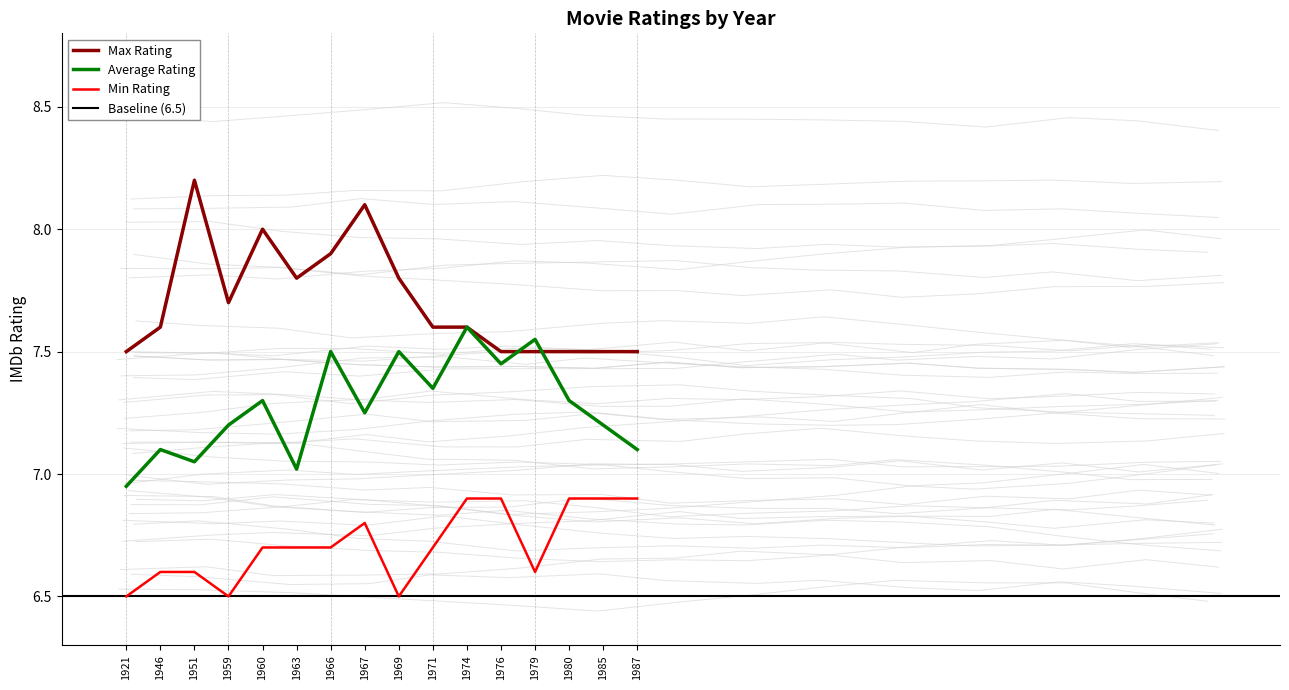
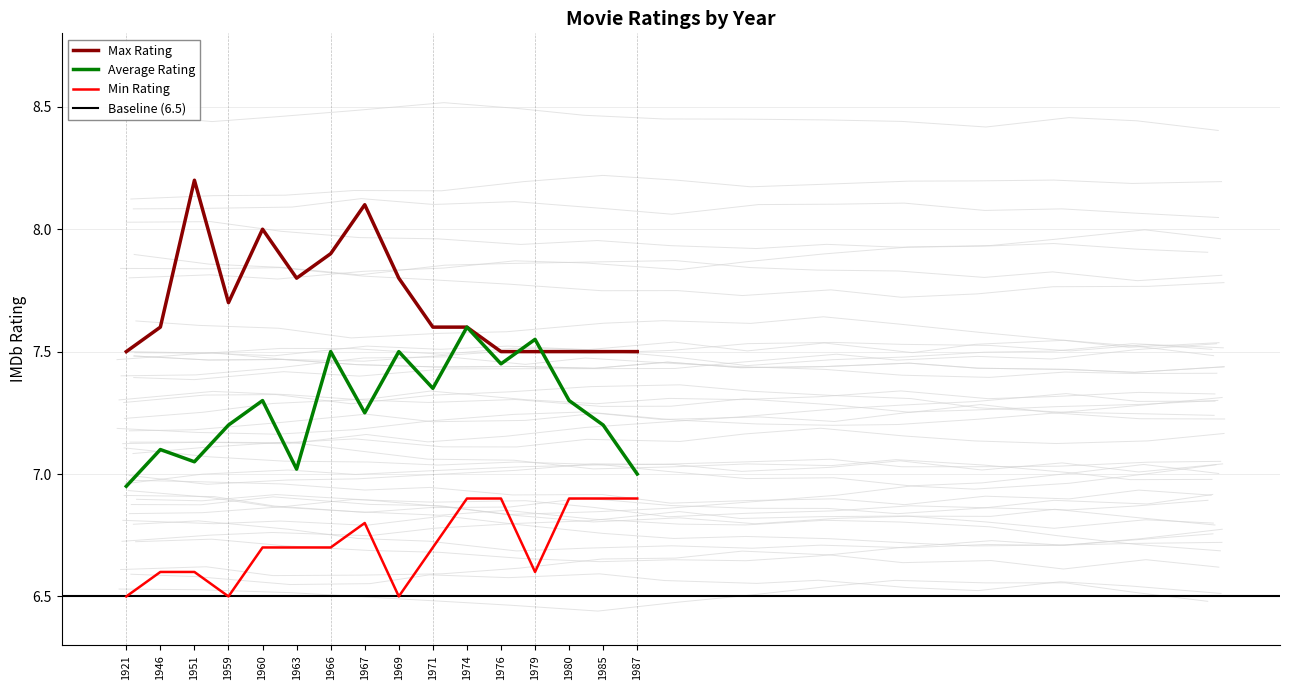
Average Rating, 1987: 7.1 -> 7.0
